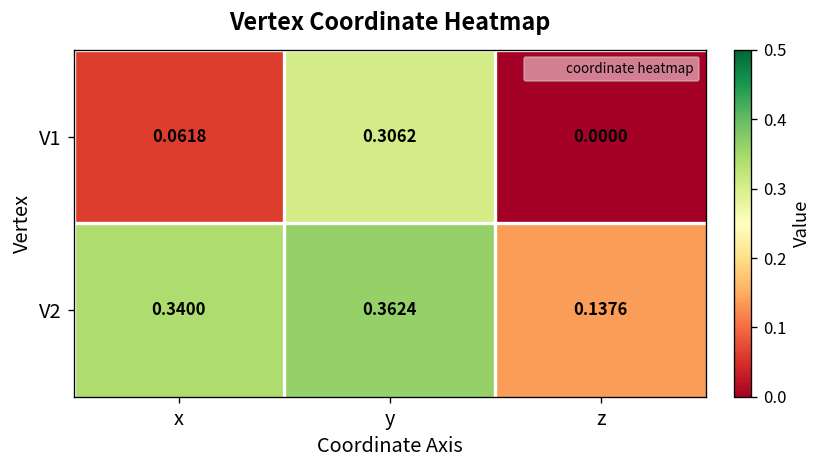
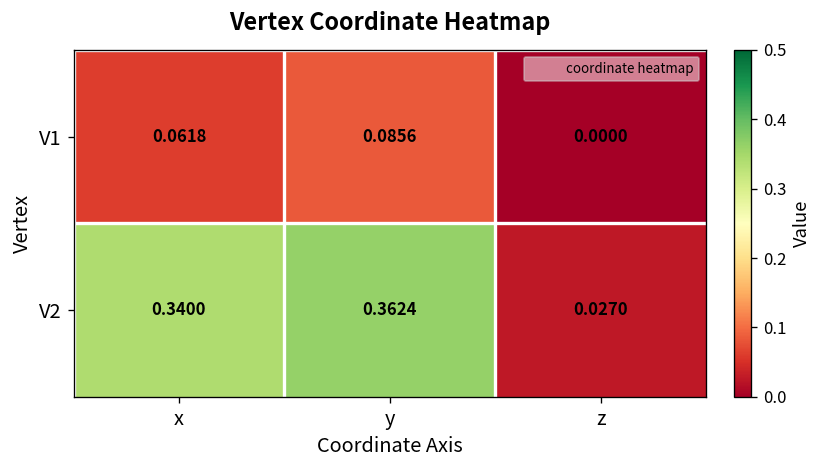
V1, y: 0.3062 -> 0.0856
V2, z: 0.1376 -> 0.0270
